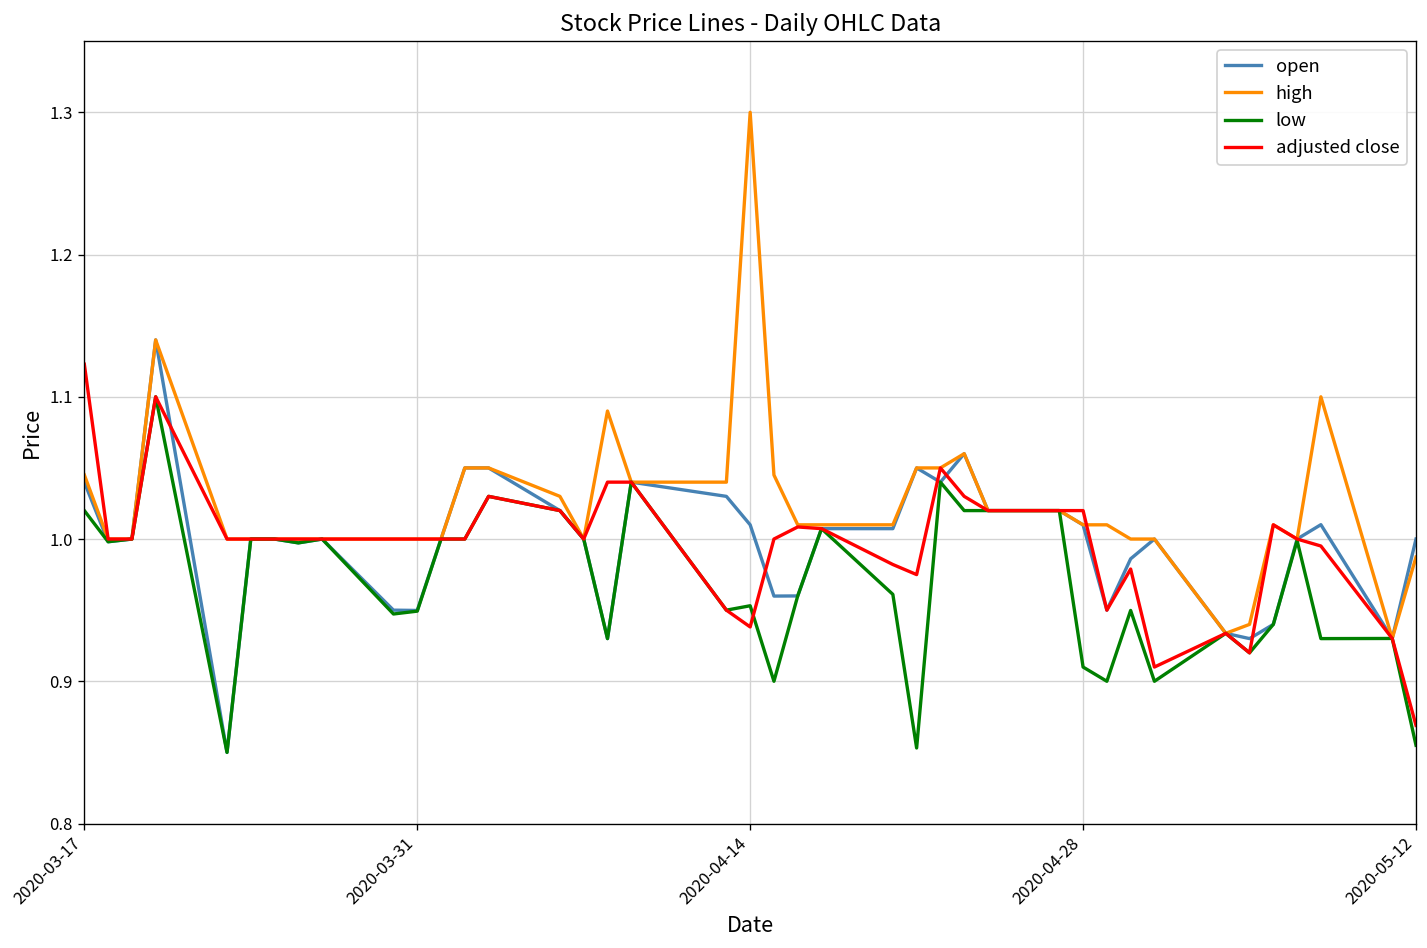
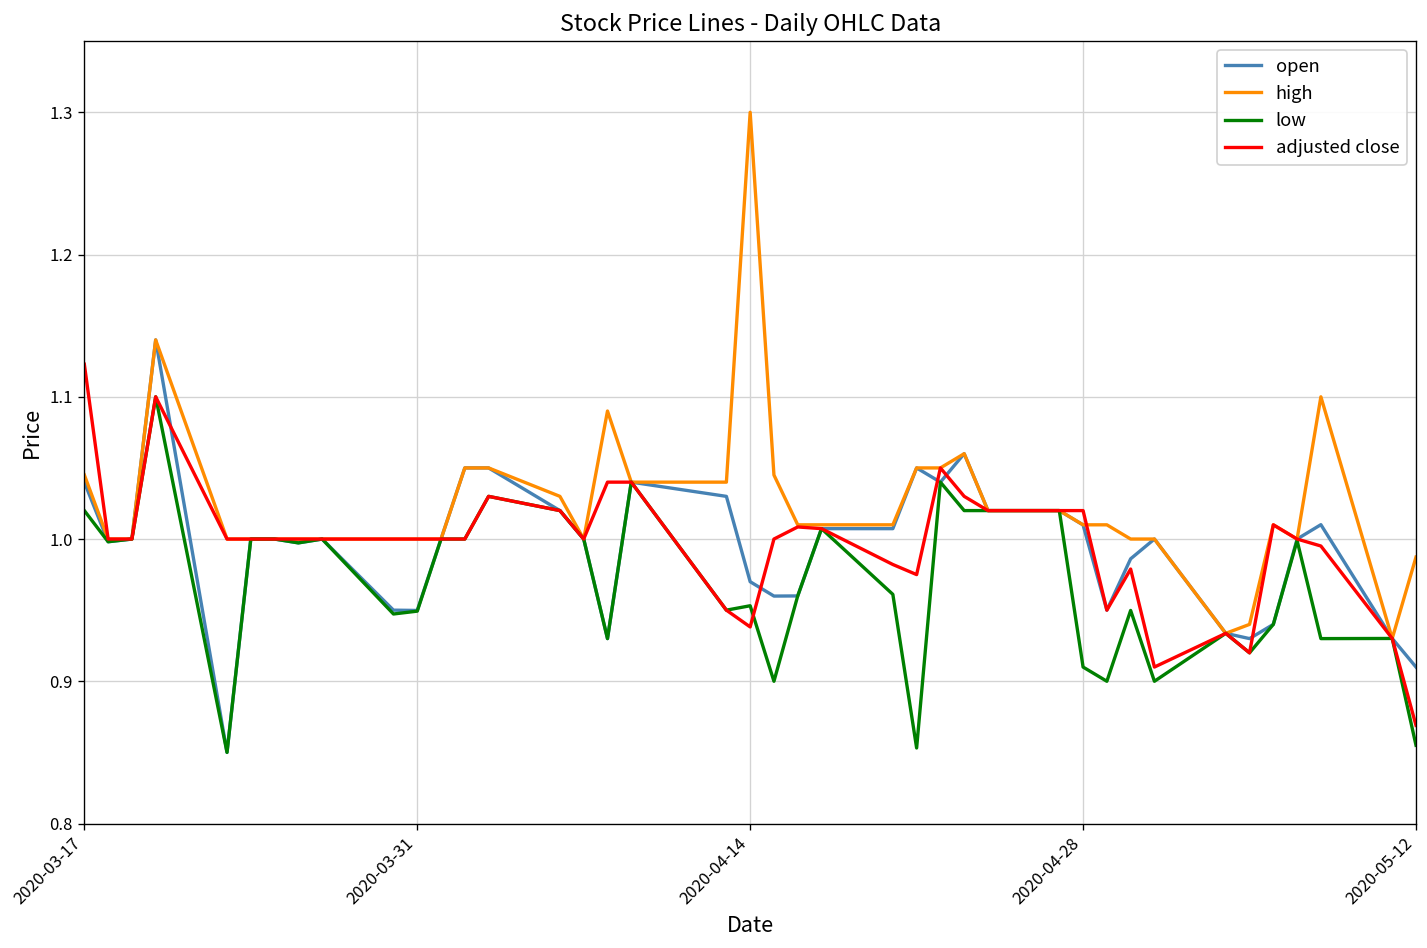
open, 2020-04-14: 1.01 -> 0.97
open, 2020-05-12: 1.00 -> 0.91
